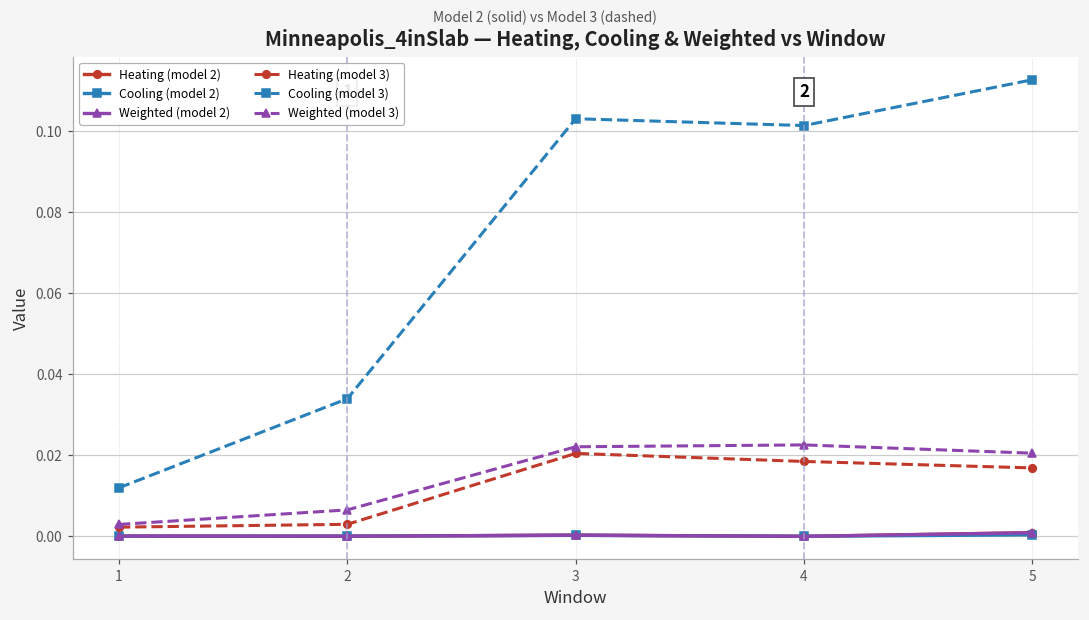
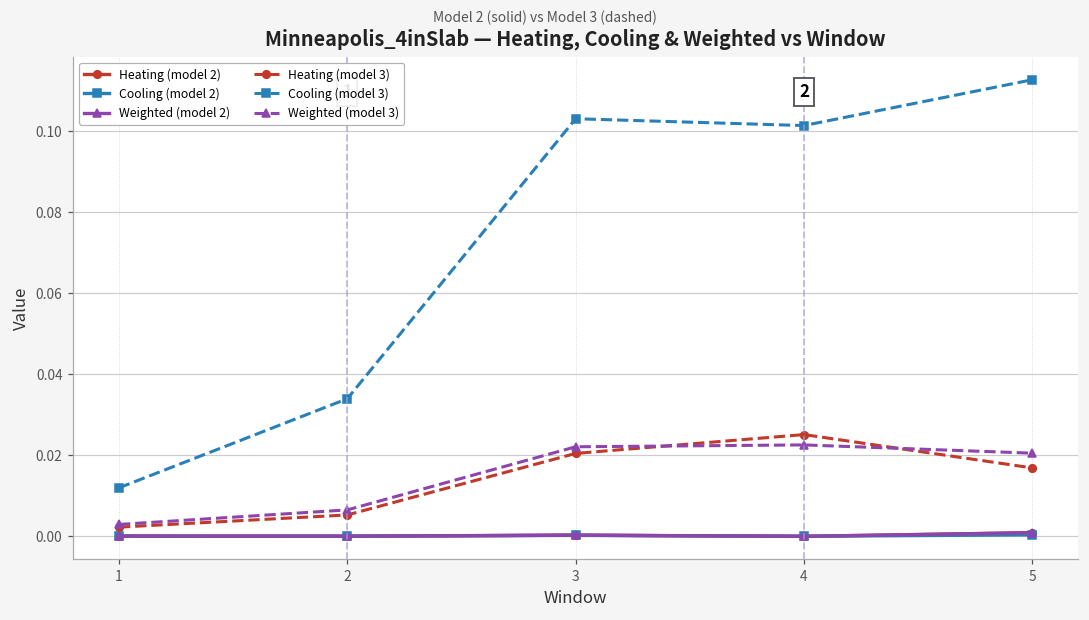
Heating (model 3), 2: 0.003 -> 0.005
Heating (model 3), 4: 0.019 -> 0.025
